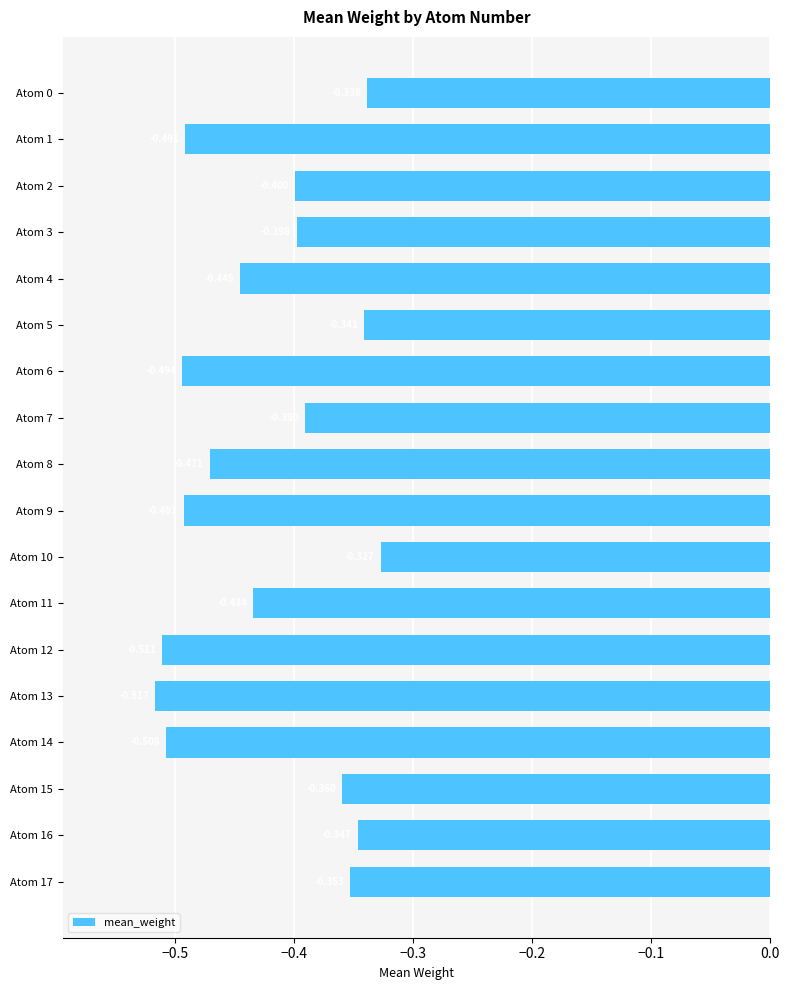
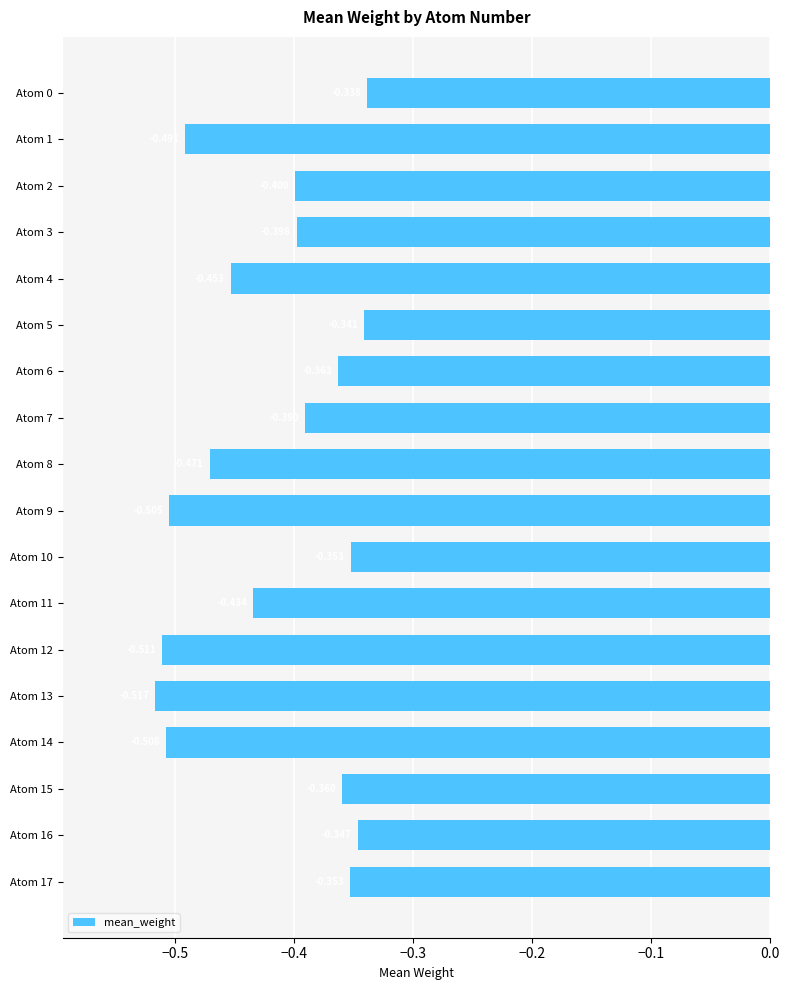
Atom 4: -0.445 -> -0.453
Atom 6: -0.494 -> -0.363
Atom 9: -0.493 -> -0.505
Atom 10: -0.327 -> -0.353
